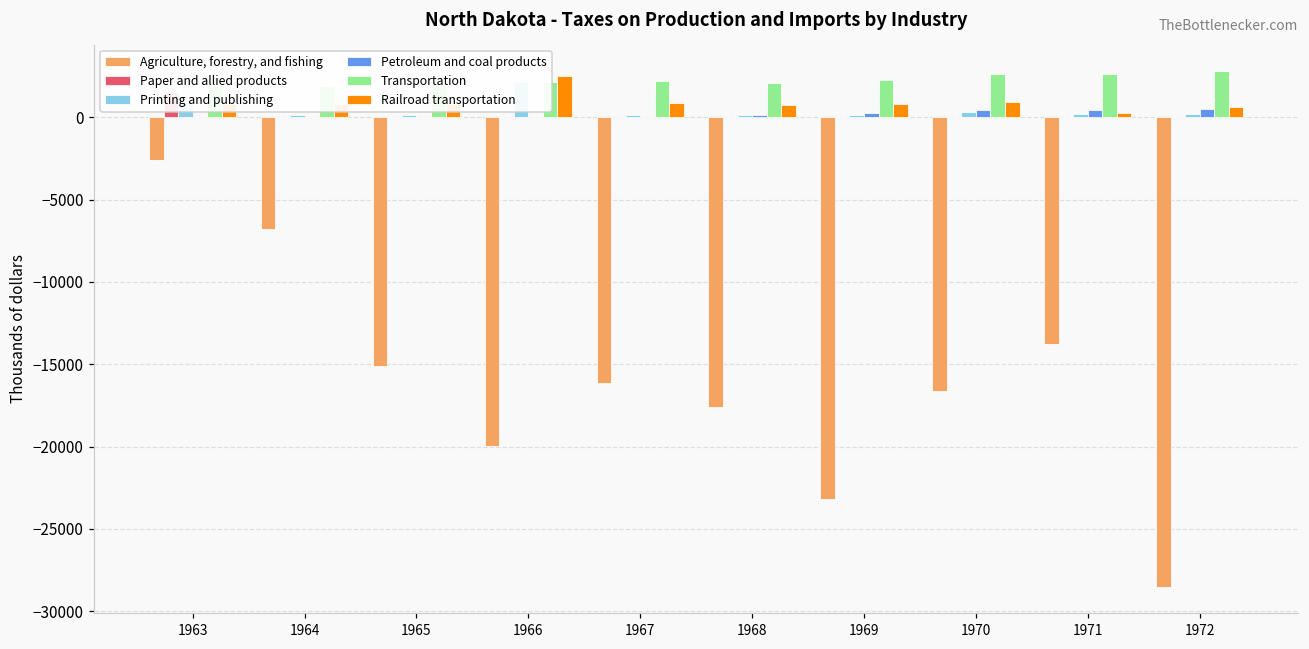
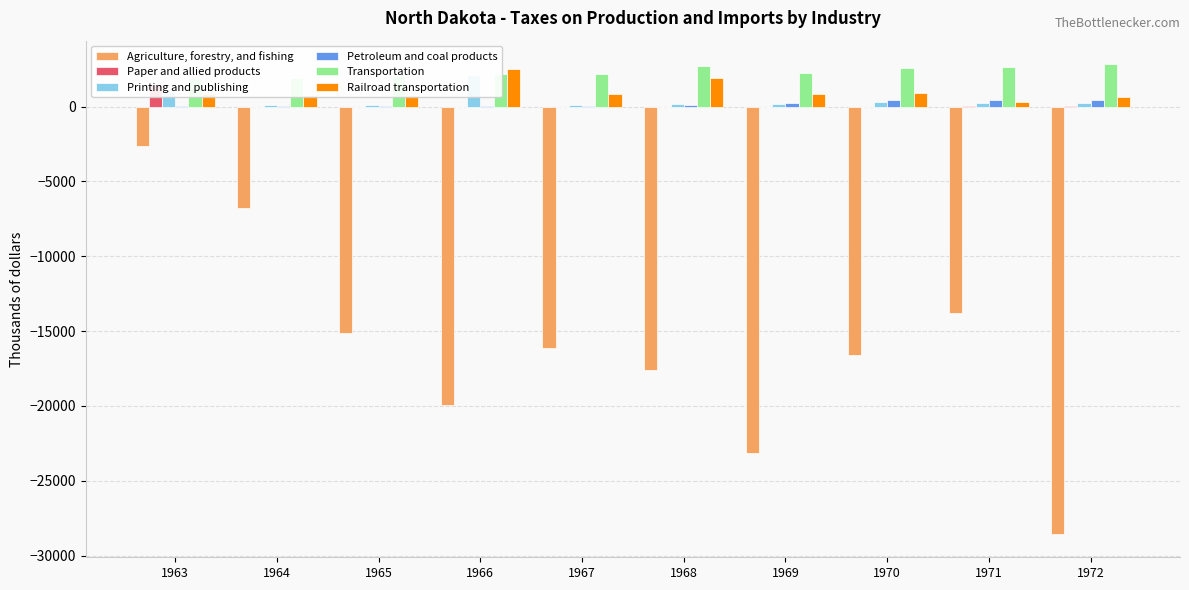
Transportation, 1968: 2100 -> 2700
Railroad transportation, 1968: 700 -> 1900
